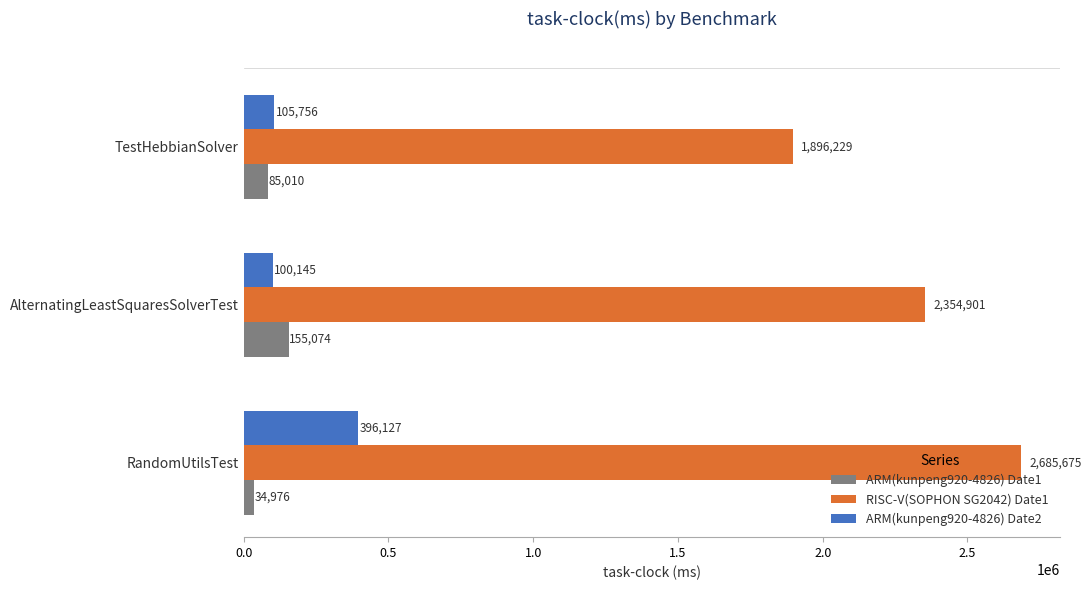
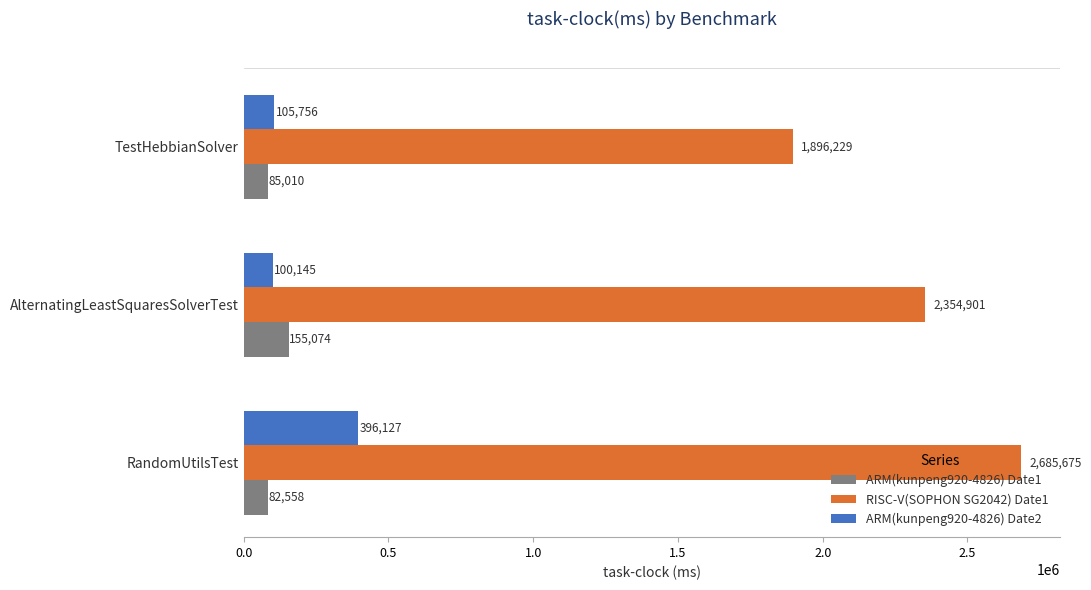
ARM(kunpeng920-4826) Date1, RandomUtilsTest: 34,976 -> 82,558
